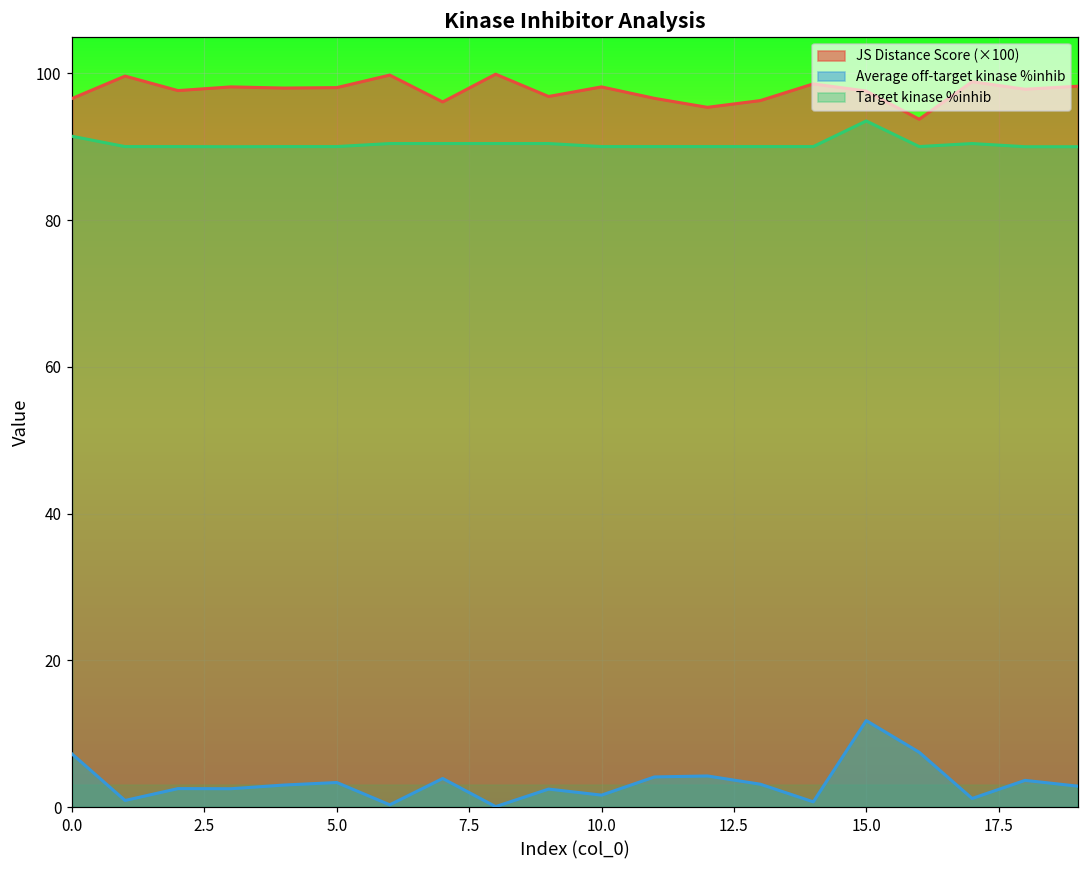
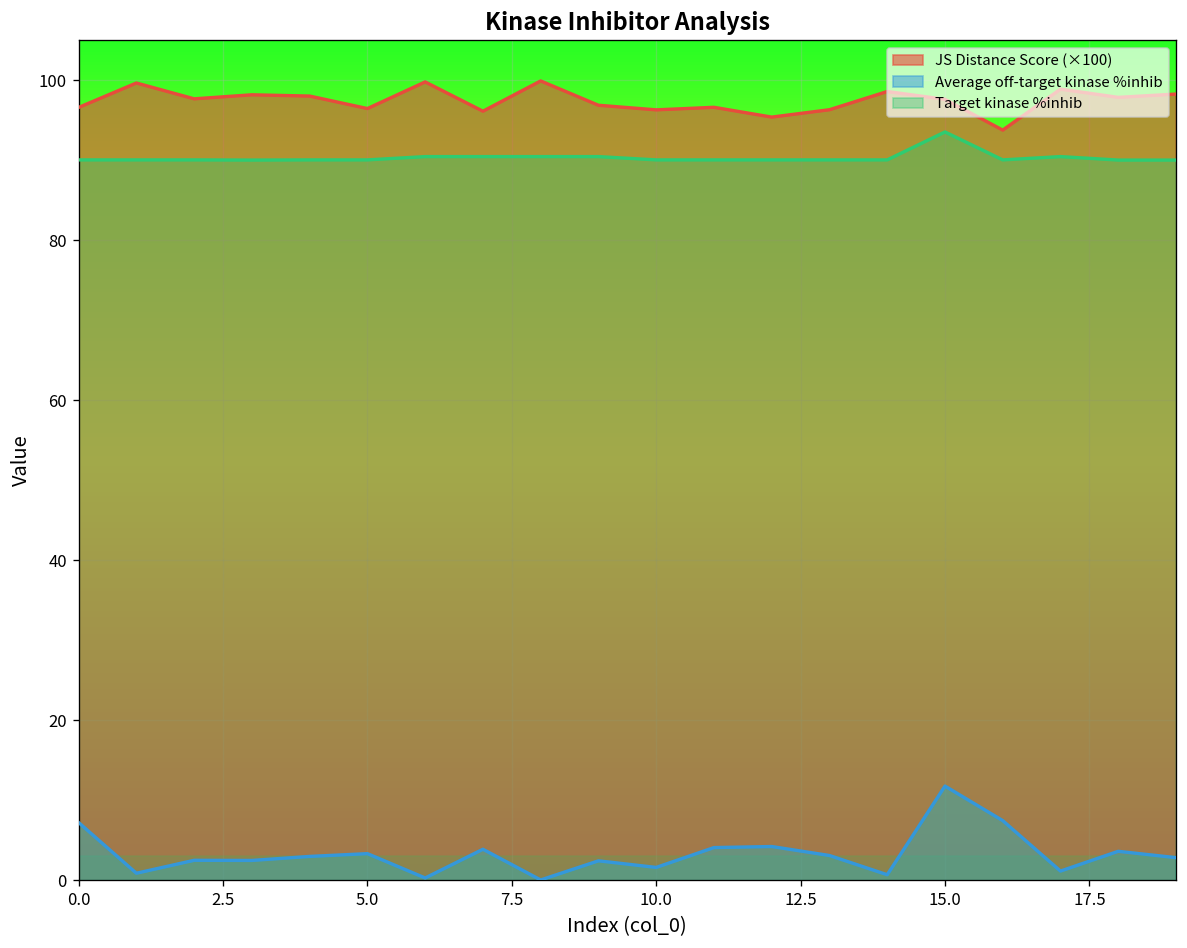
Target kinase %inhib, 0.0: 91 -> 90
JS Distance Score (×100), 5.0: 98 -> 96
JS Distance Score (×100), 10.0: 98 -> 96
